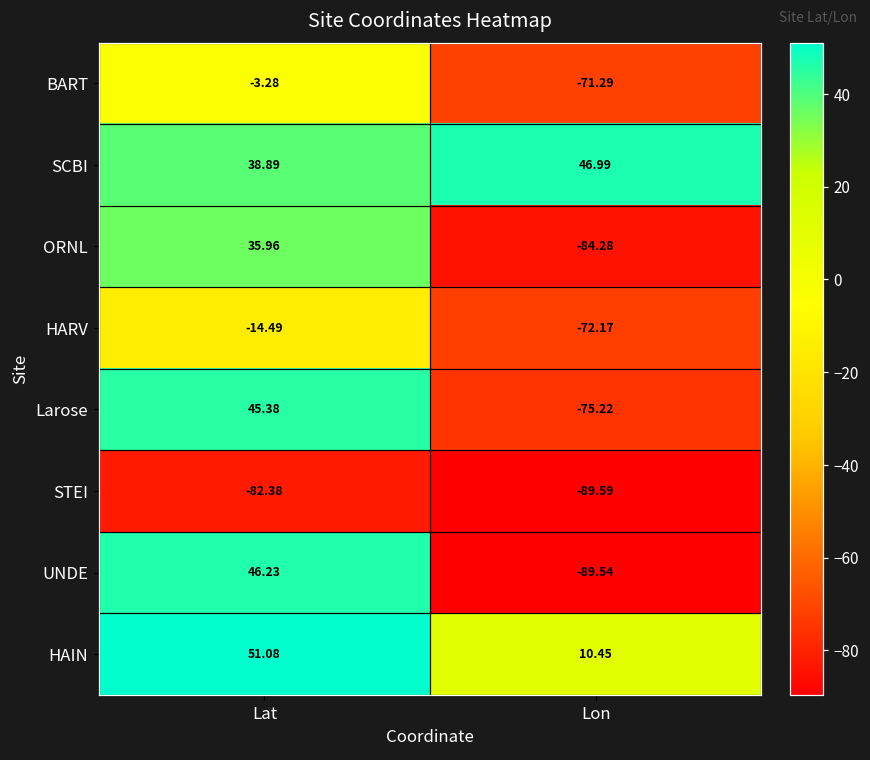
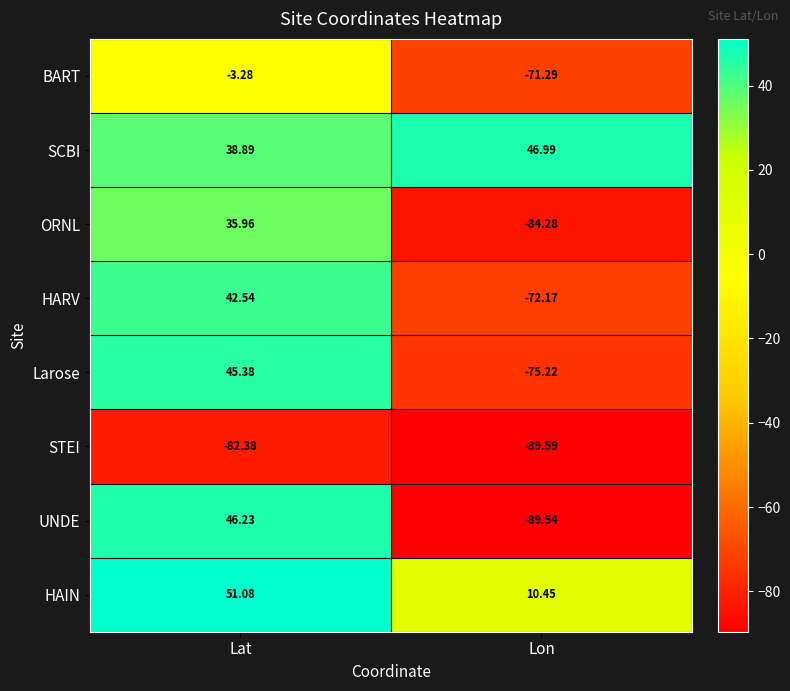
HARV, Lat: -14.49 -> 42.54
